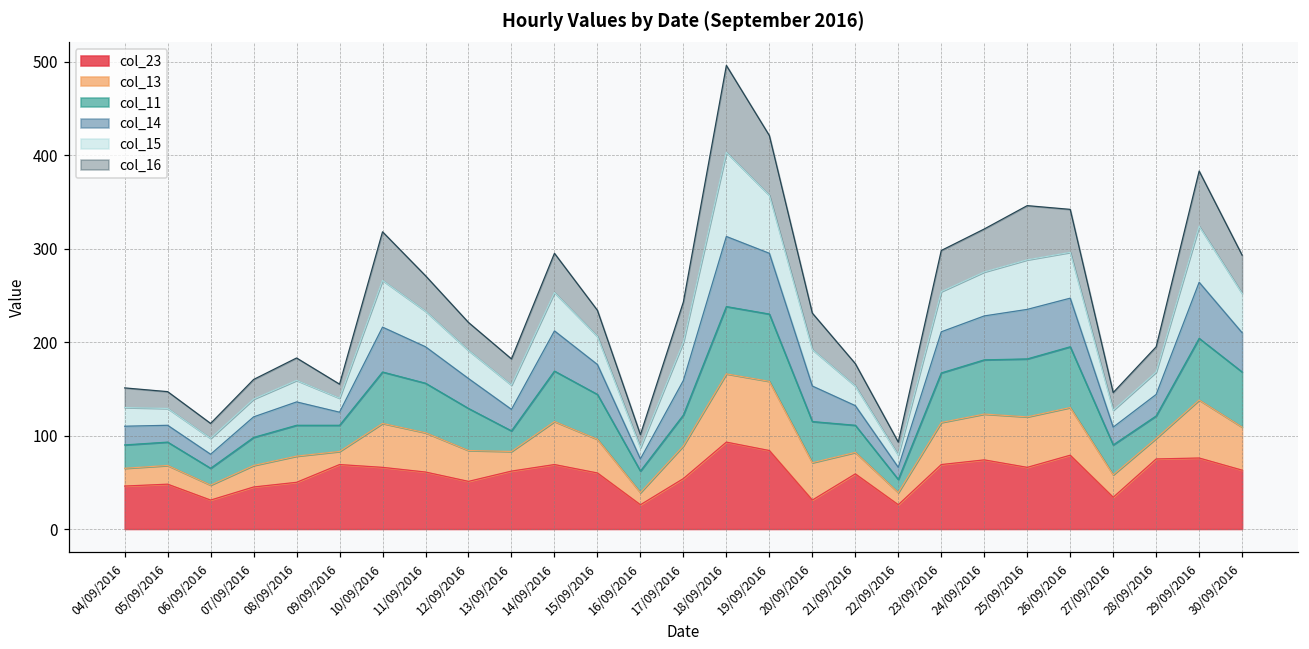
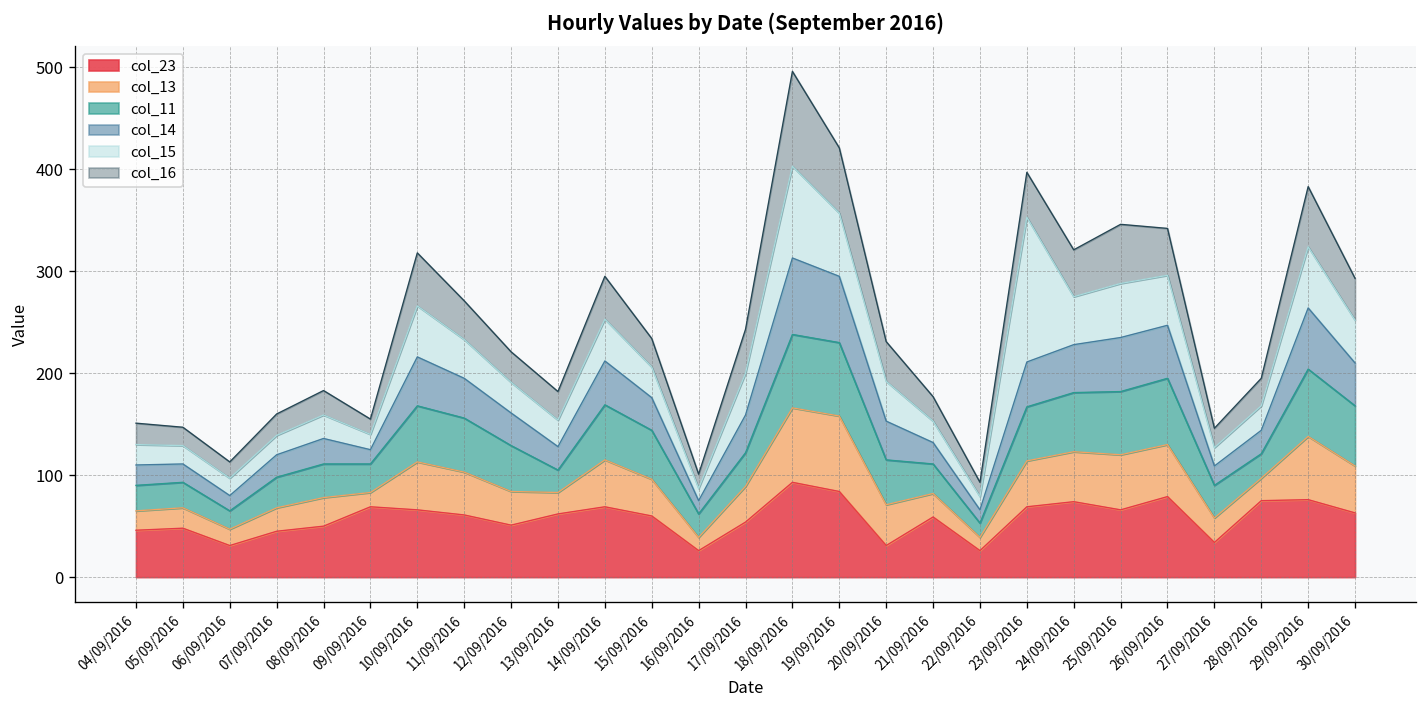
col_15, 23/09/2016: 40 -> 140
